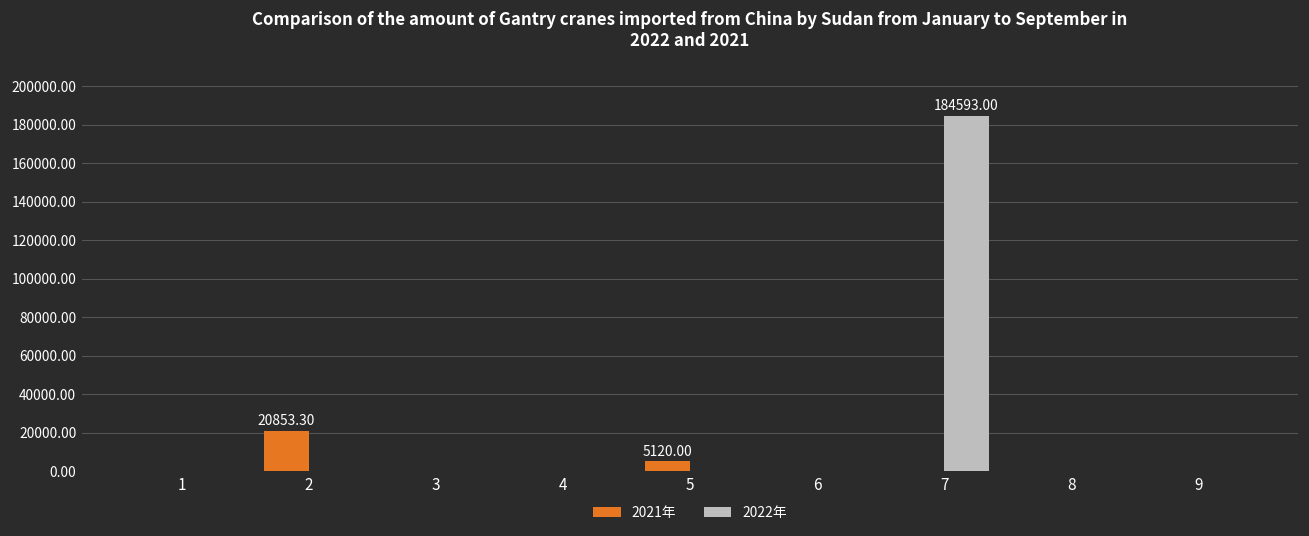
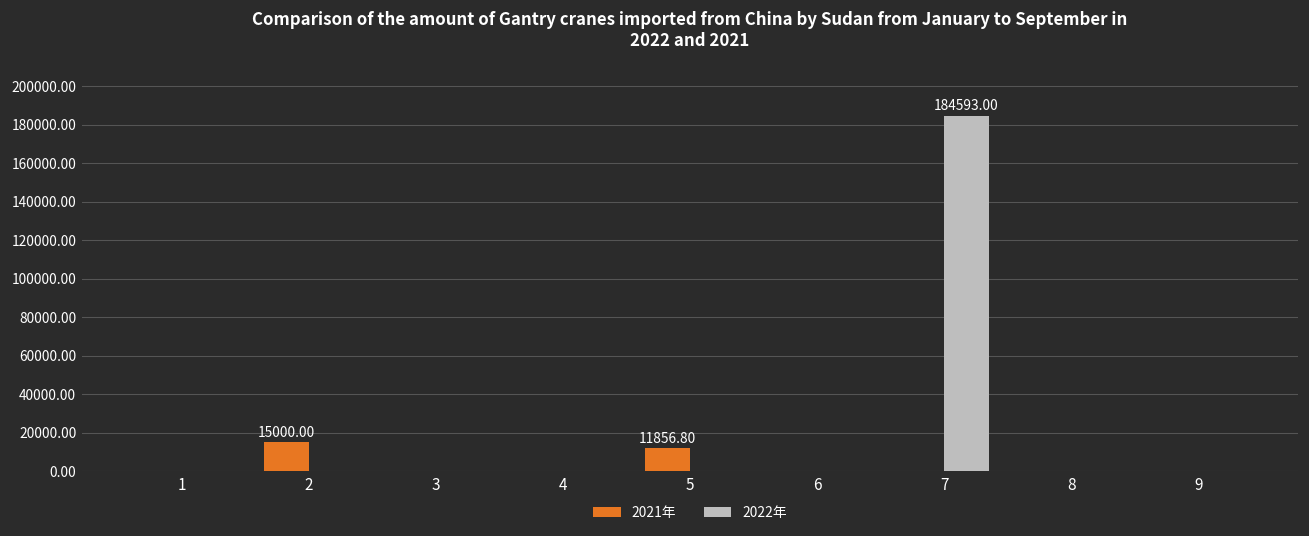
2021年, 2: 20853.30 -> 15000.00
2021年, 5: 5120.00 -> 11856.80
